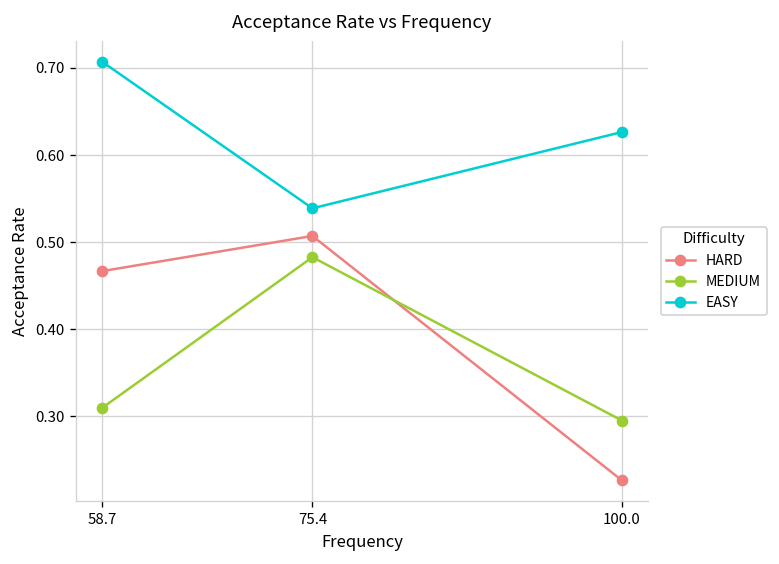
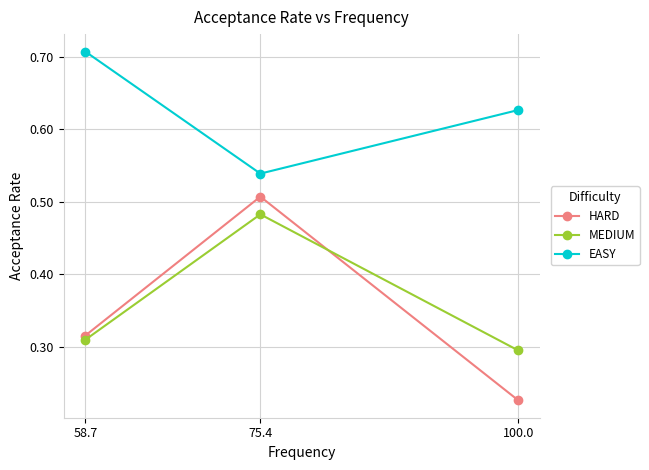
HARD, 58.7: 0.47 -> 0.32
